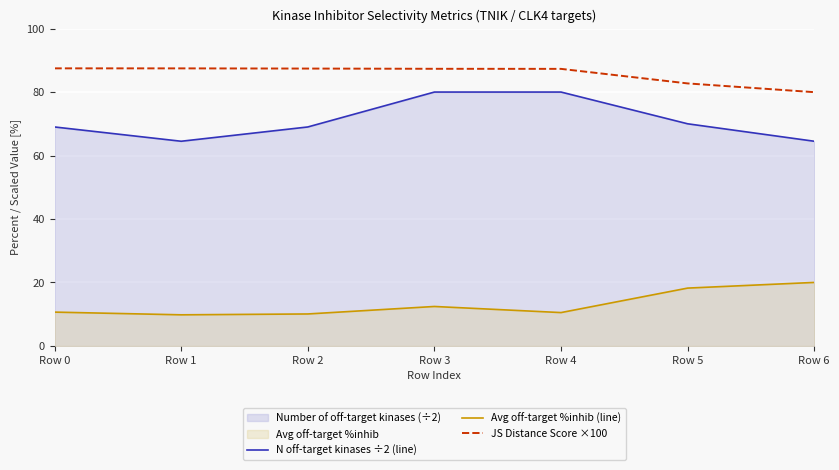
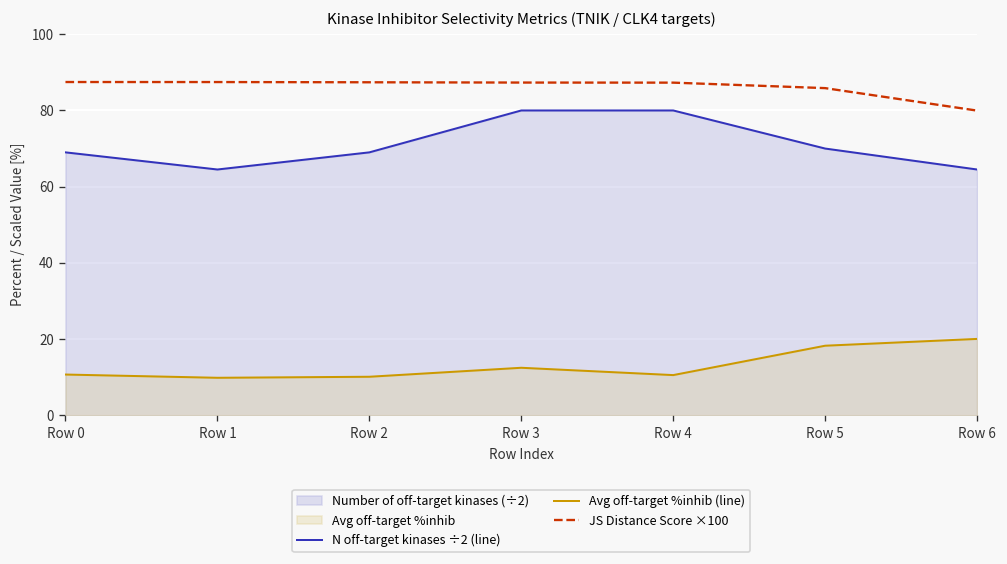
JS Distance Score ×100, Row 5: 83 -> 86
